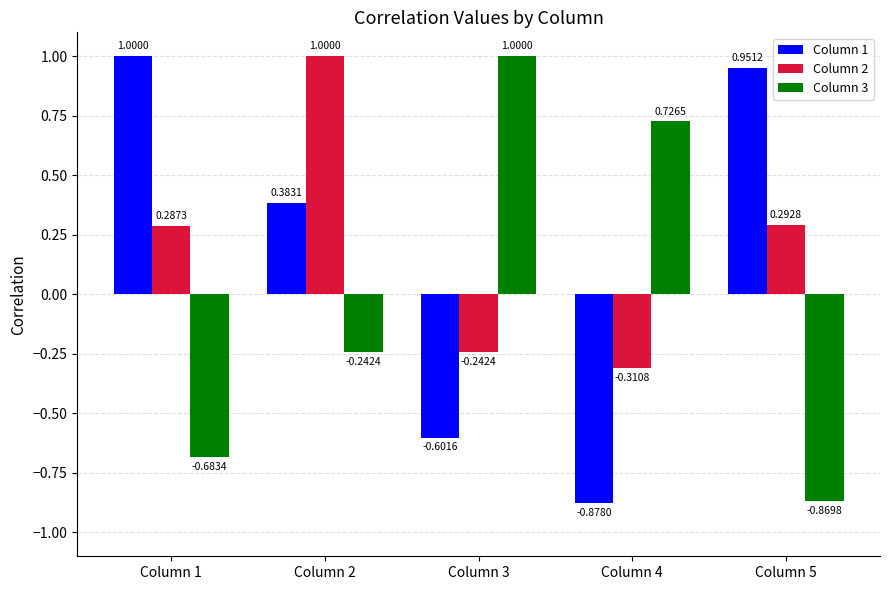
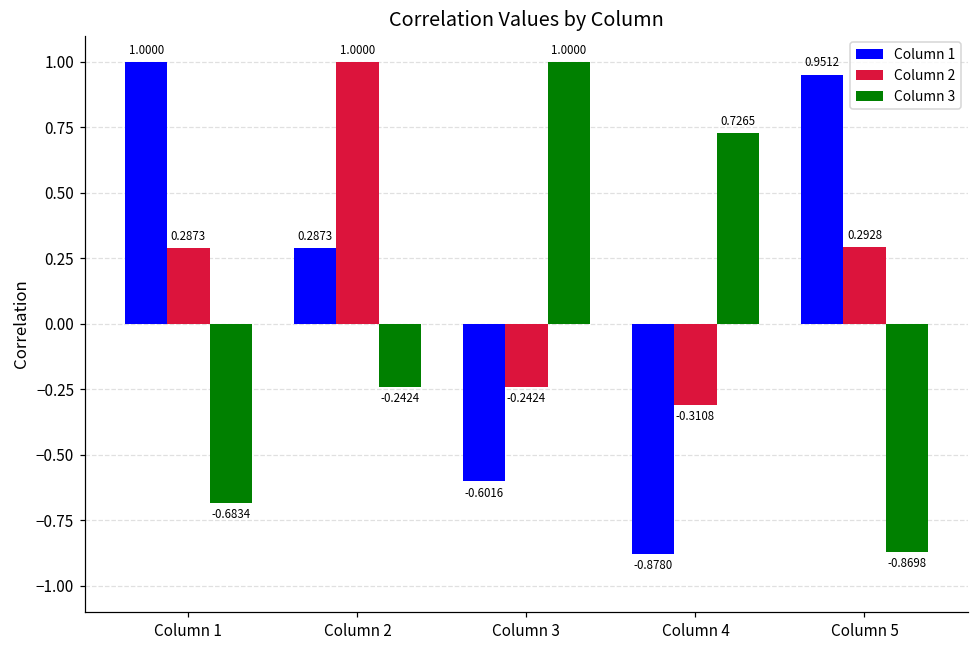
Column 1, Column 2: 0.3831 -> 0.2873
